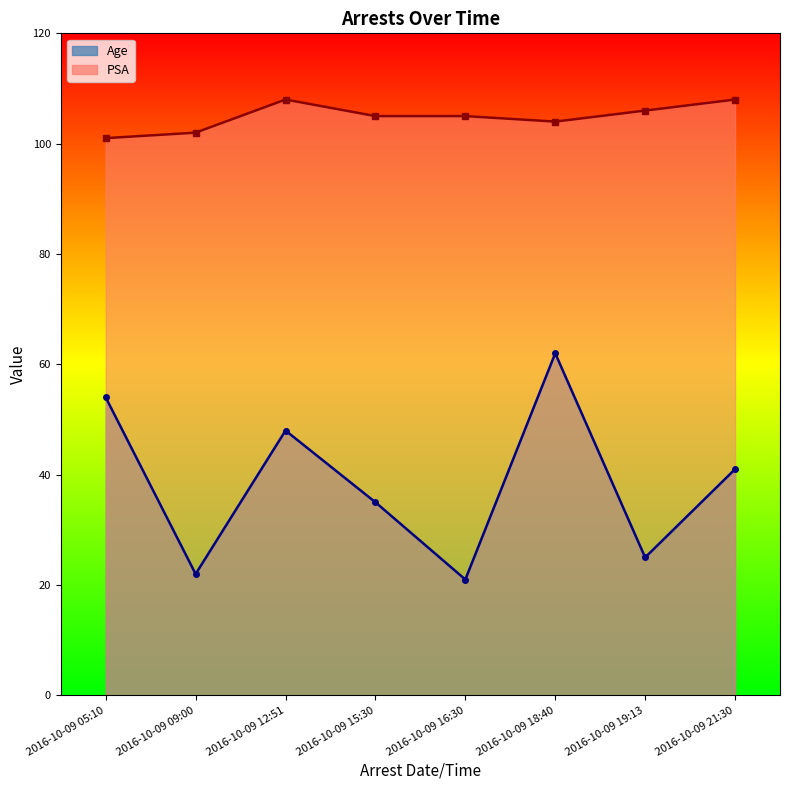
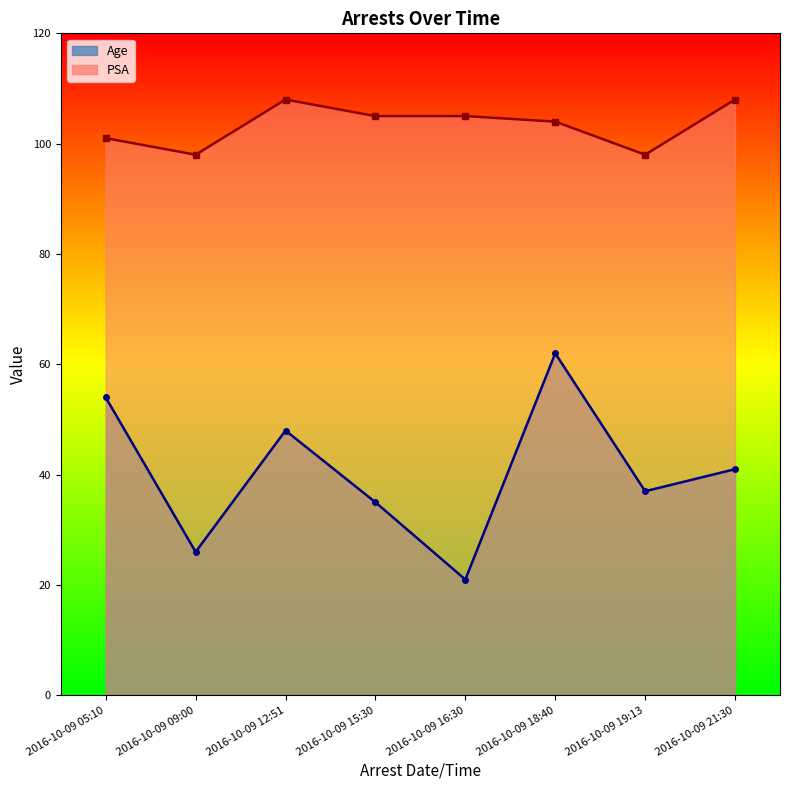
Age, 2016-10-09 09:00: 22 -> 26
PSA, 2016-10-09 09:00: 102 -> 98
Age, 2016-10-09 19:13: 25 -> 37
PSA, 2016-10-09 19:13: 106 -> 98
